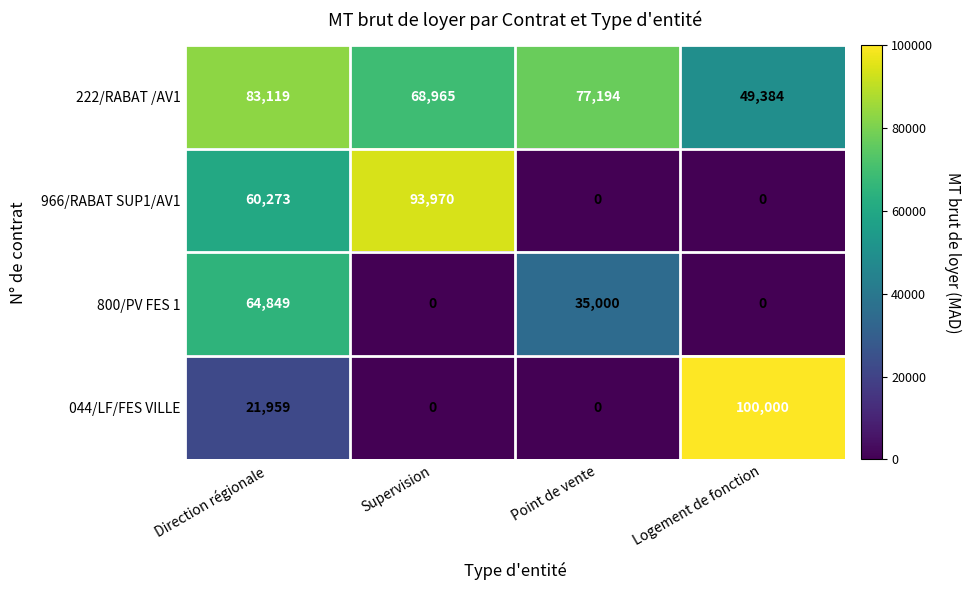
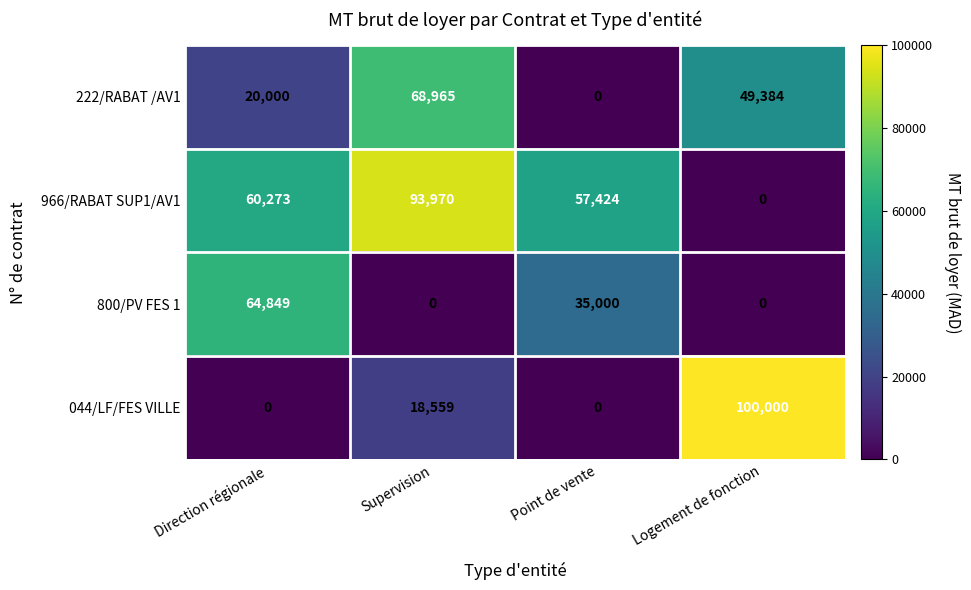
222/RABAT /AV1, Direction régionale: 83,119 -> 20,000
222/RABAT /AV1, Point de vente: 77,194 -> 0
966/RABAT SUP1/AV1, Point de vente: 0 -> 57,424
044/LF/FES VILLE, Direction régionale: 21,959 -> 0
044/LF/FES VILLE, Supervision: 0 -> 18,559
